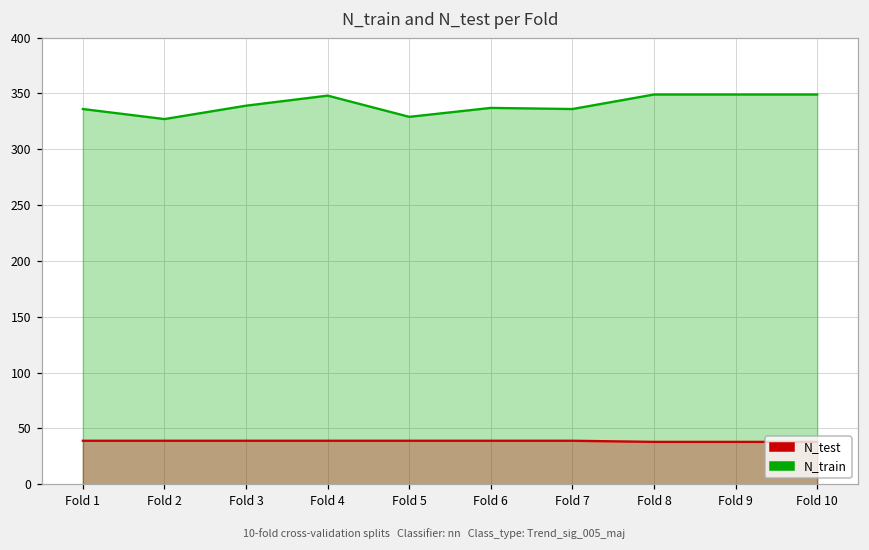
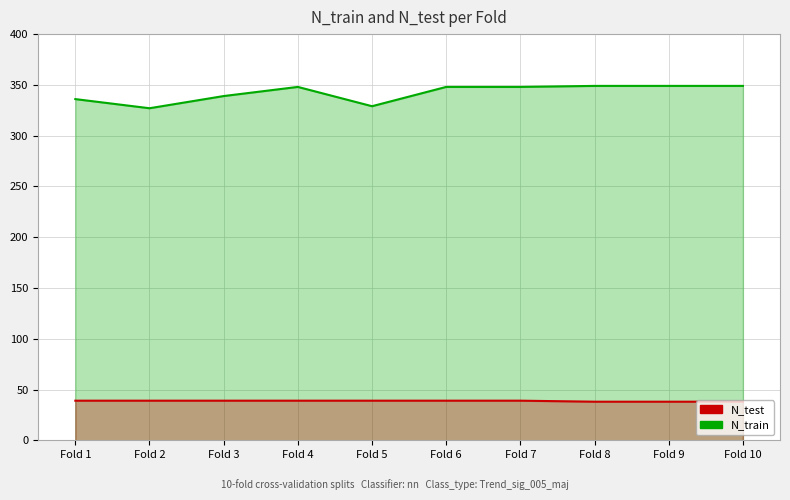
N_train, Fold 6: 337 -> 348
N_train, Fold 7: 336 -> 348
